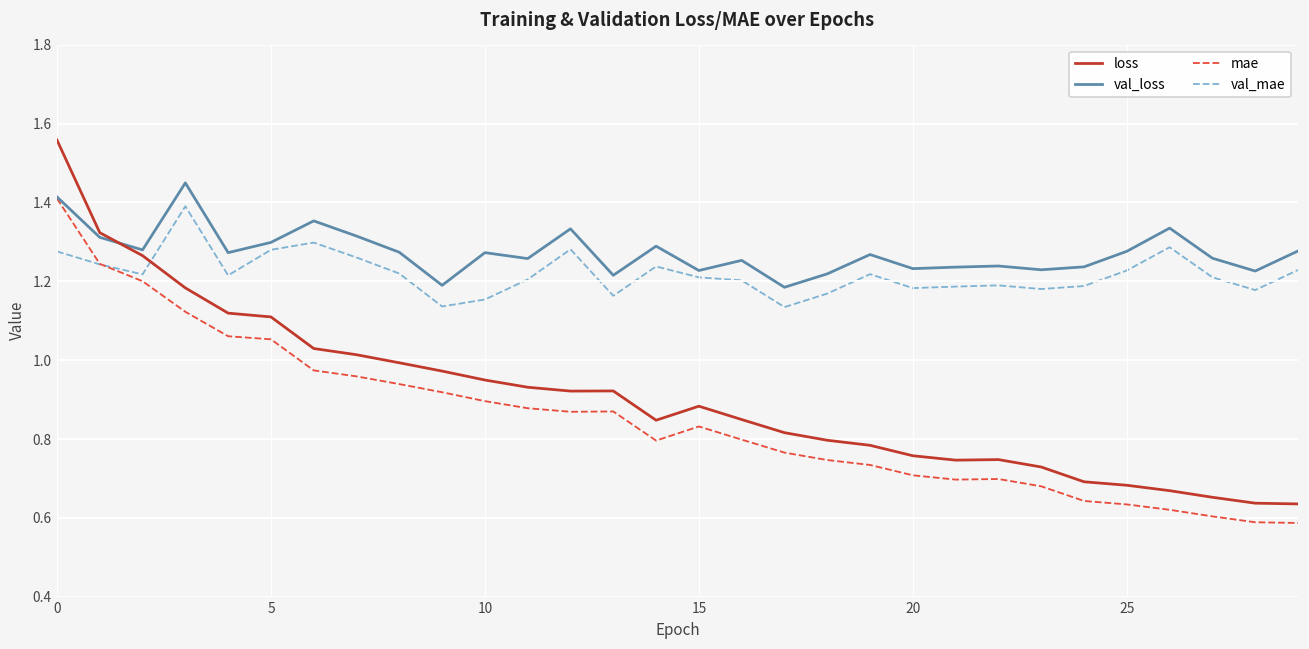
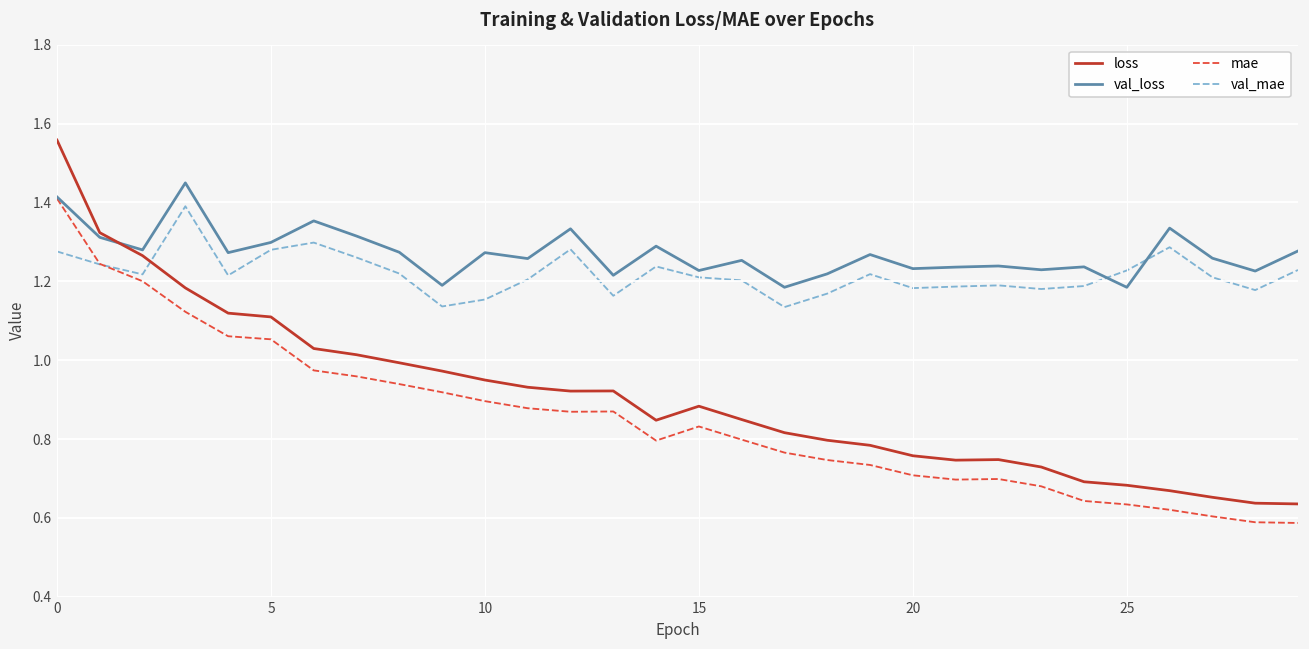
val_loss, 25: 1.28 -> 1.18
